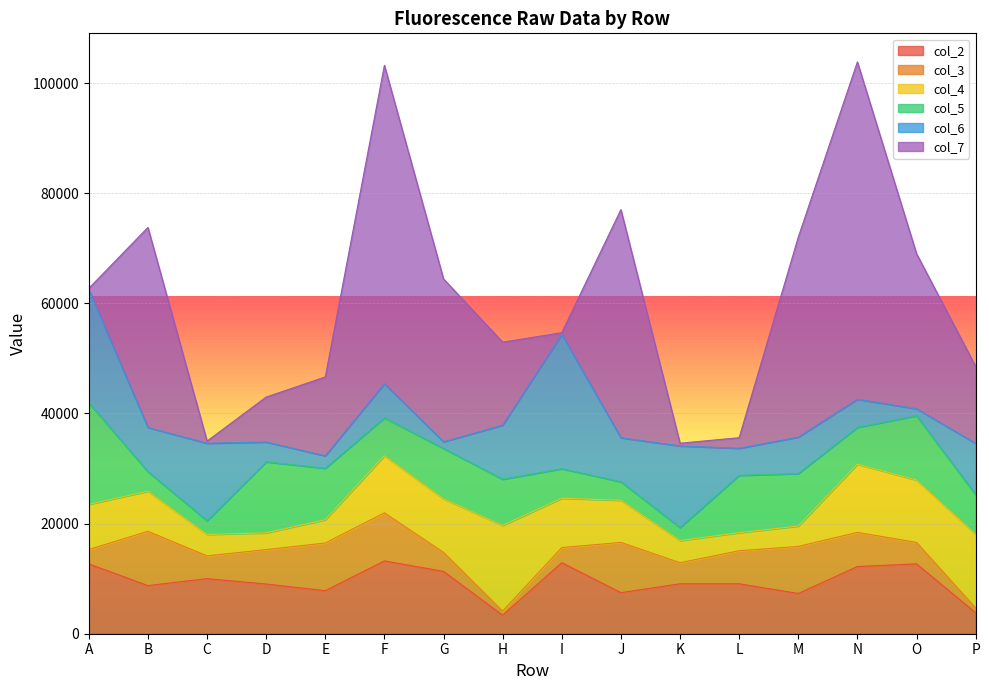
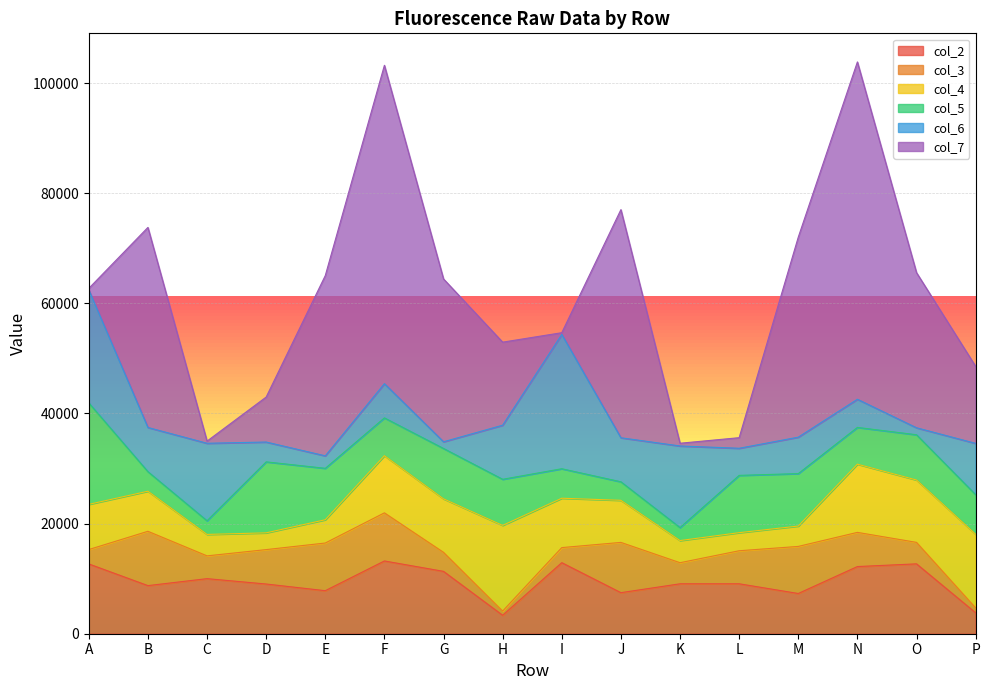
col_7, E: 14000 -> 33000
col_5, O: 12000 -> 8000
